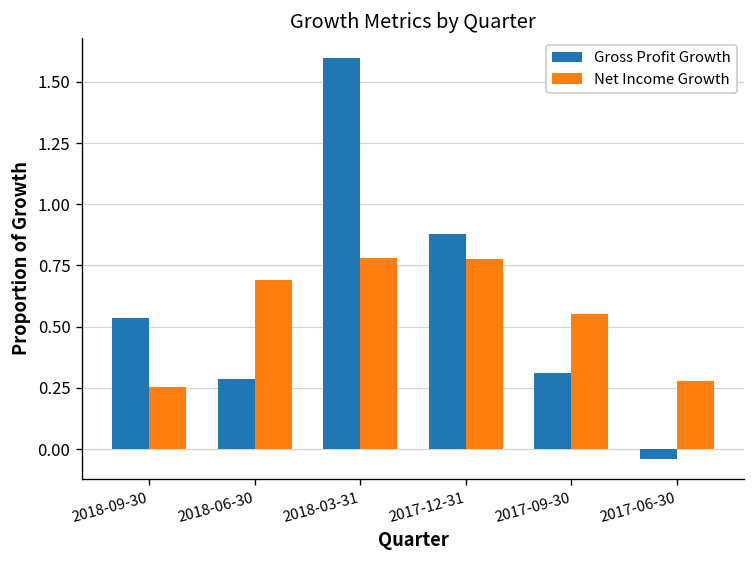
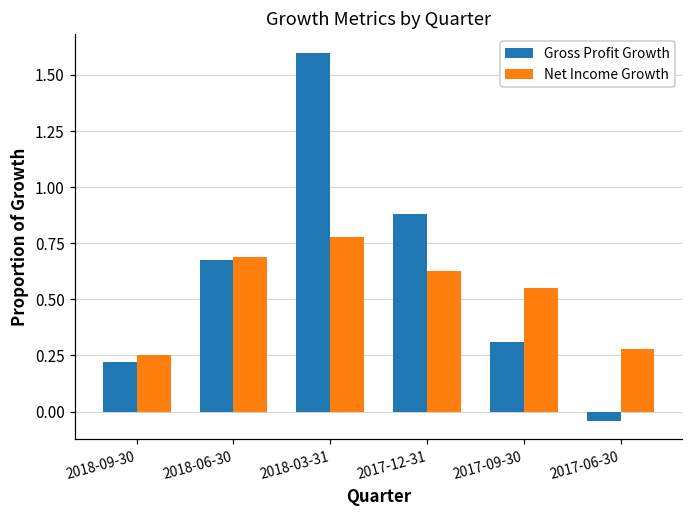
Gross Profit Growth, 2018-09-30: 0.53 -> 0.22
Gross Profit Growth, 2018-06-30: 0.28 -> 0.68
Net Income Growth, 2017-12-31: 0.78 -> 0.63
